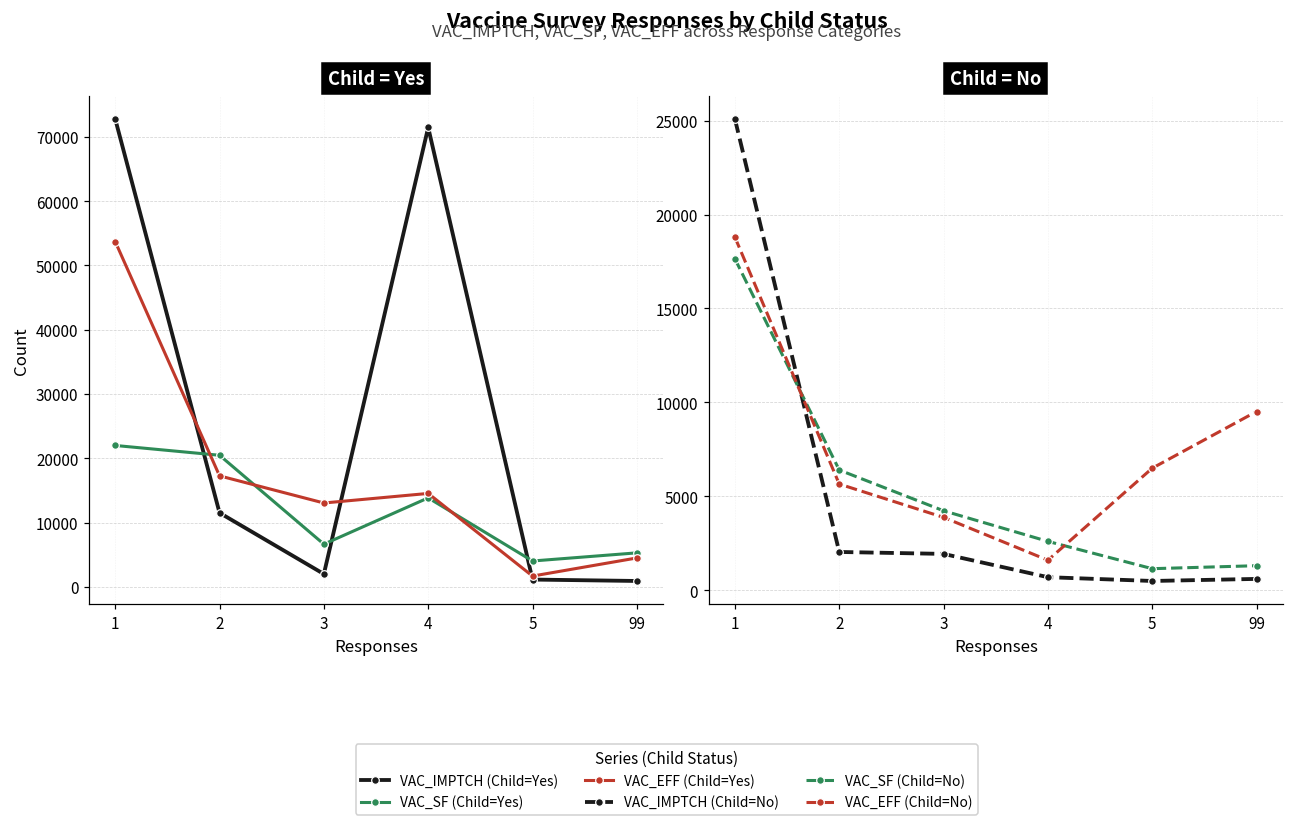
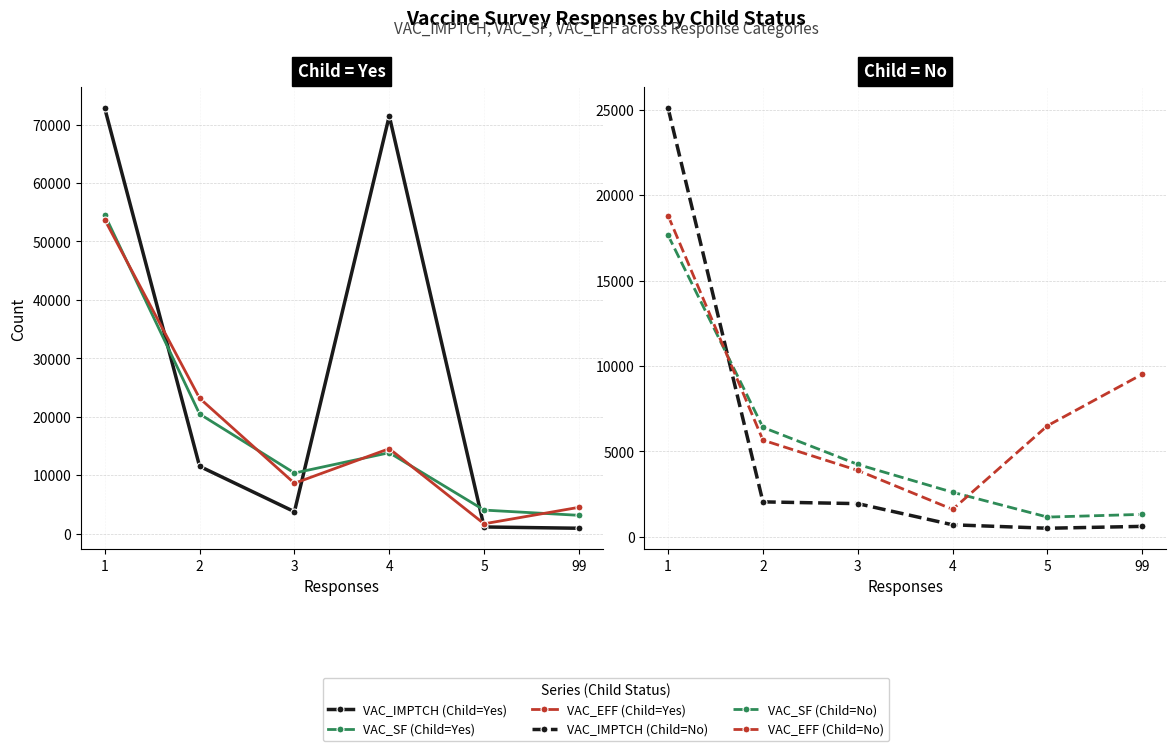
Child = Yes, VAC_SF (Child=Yes), 1: 22000 -> 55000
Child = Yes, VAC_EFF (Child=Yes), 2: 17000 -> 23000
Child = Yes, VAC_IMPTCH (Child=Yes), 3: 2000 -> 4000
Child = Yes, VAC_SF (Child=Yes), 3: 7000 -> 10000
Child = Yes, VAC_EFF (Child=Yes), 3: 13000 -> 9000
Child = Yes, VAC_SF (Child=Yes), 99: 5000 -> 3000
